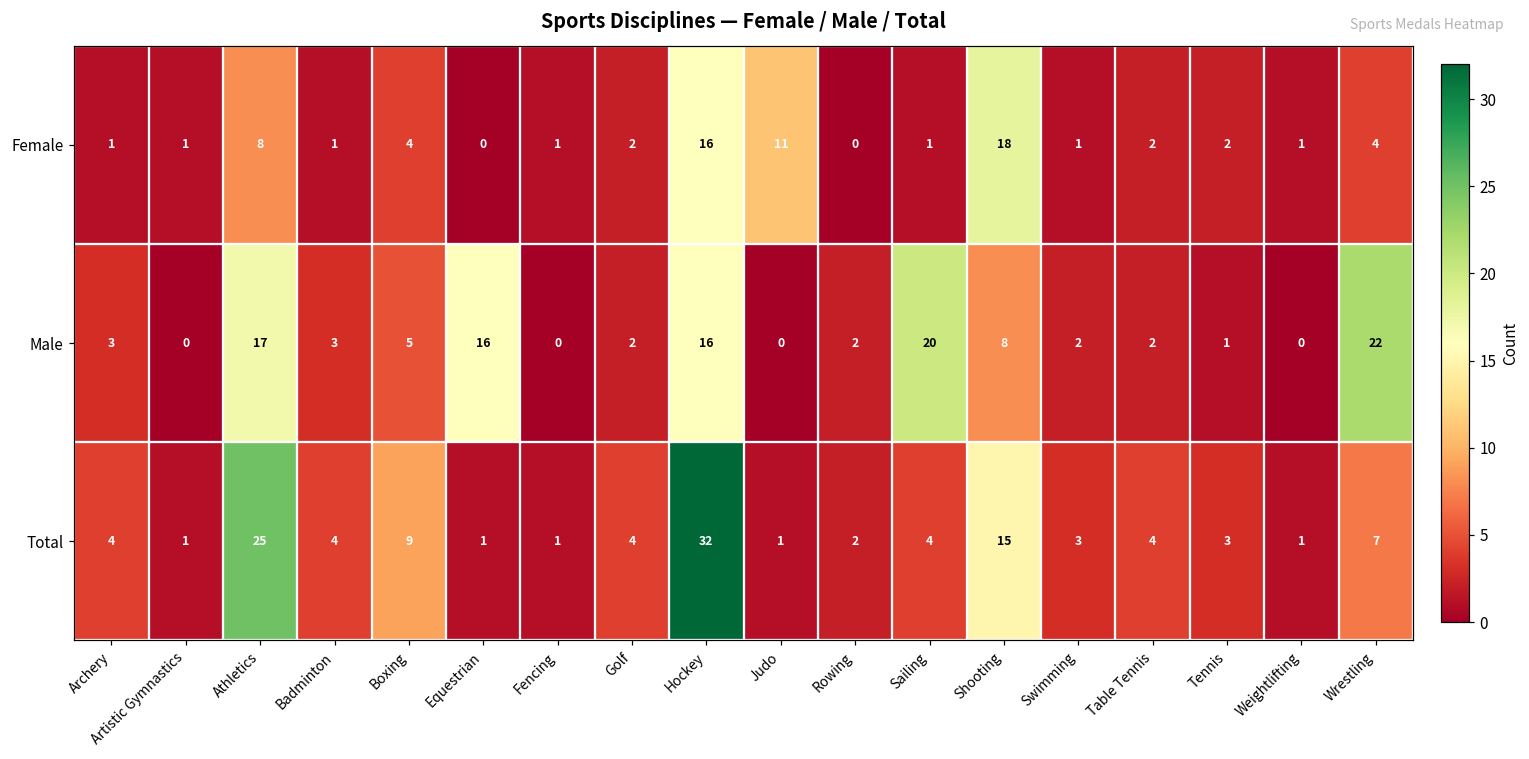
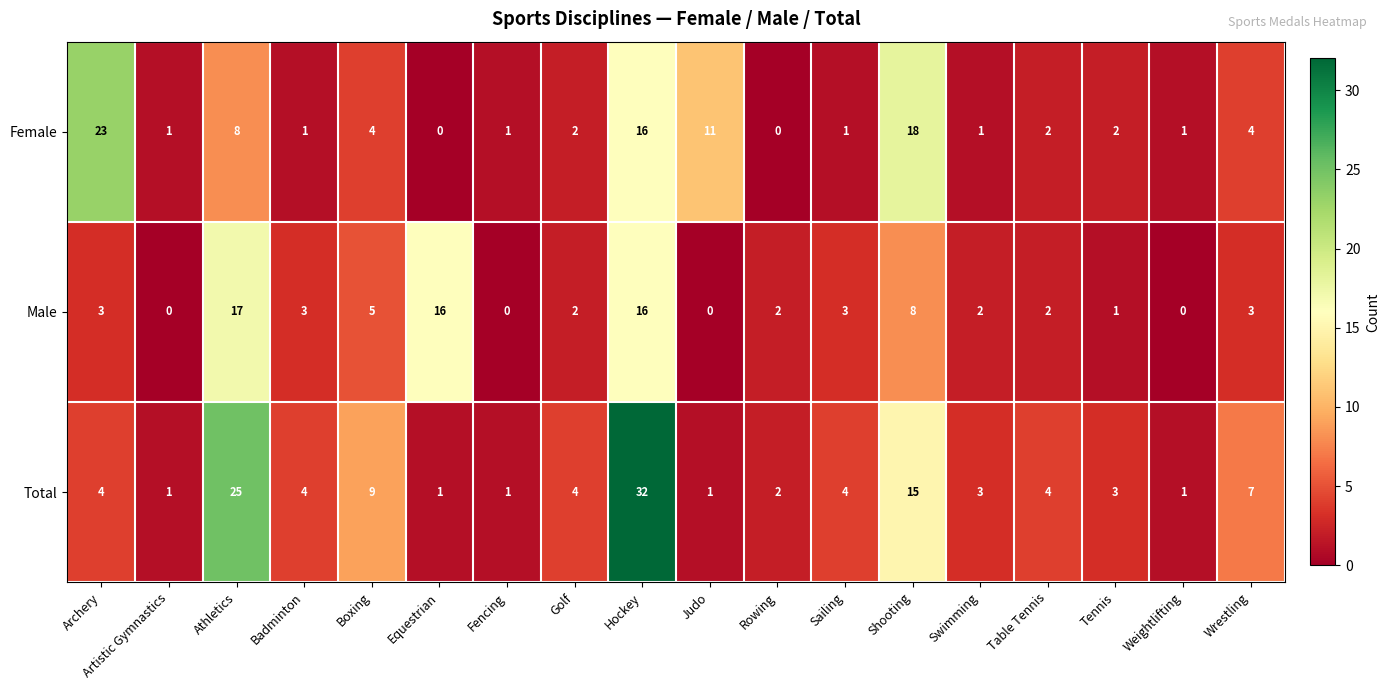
Female, Archery: 1 -> 23
Male, Sailing: 20 -> 3
Male, Wrestling: 22 -> 3
